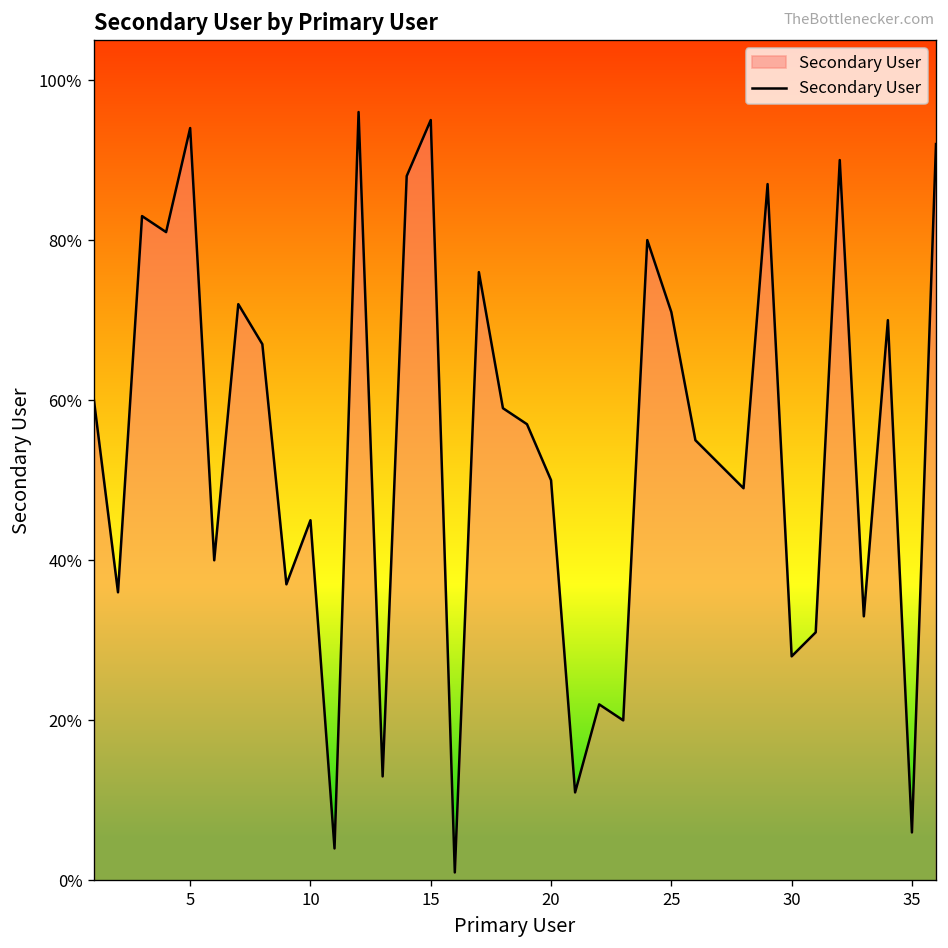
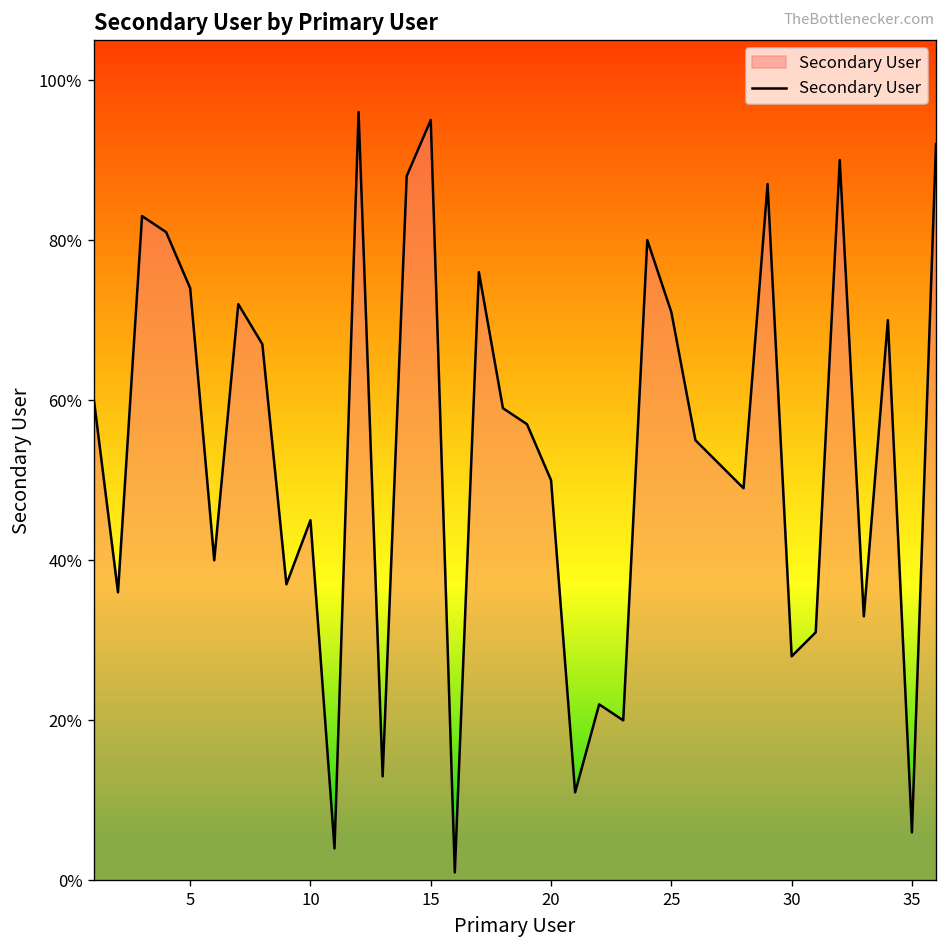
5: 94% -> 74%
